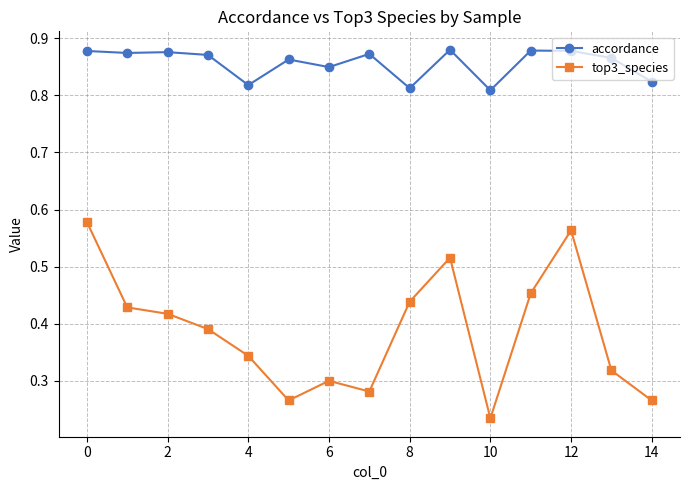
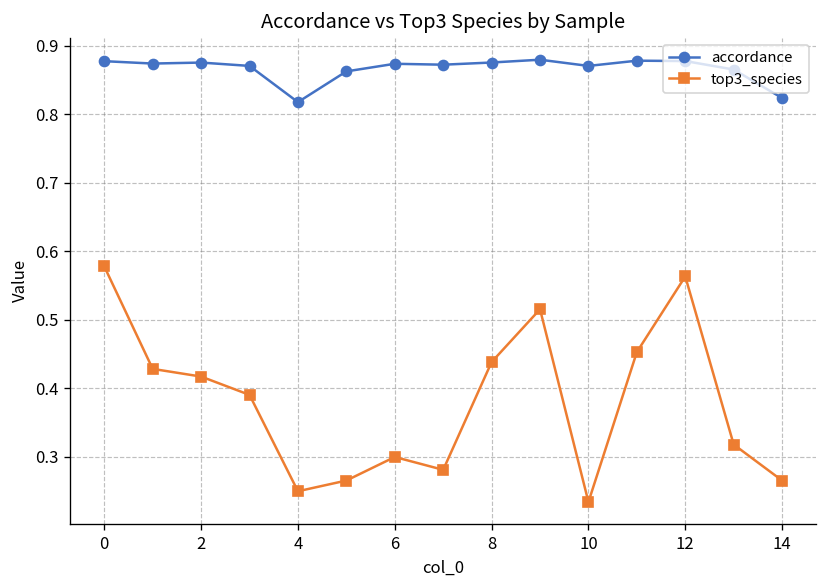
top3_species, 4: 0.34 -> 0.25
accordance, 6: 0.85 -> 0.87
accordance, 8: 0.81 -> 0.88
accordance, 10: 0.81 -> 0.87
